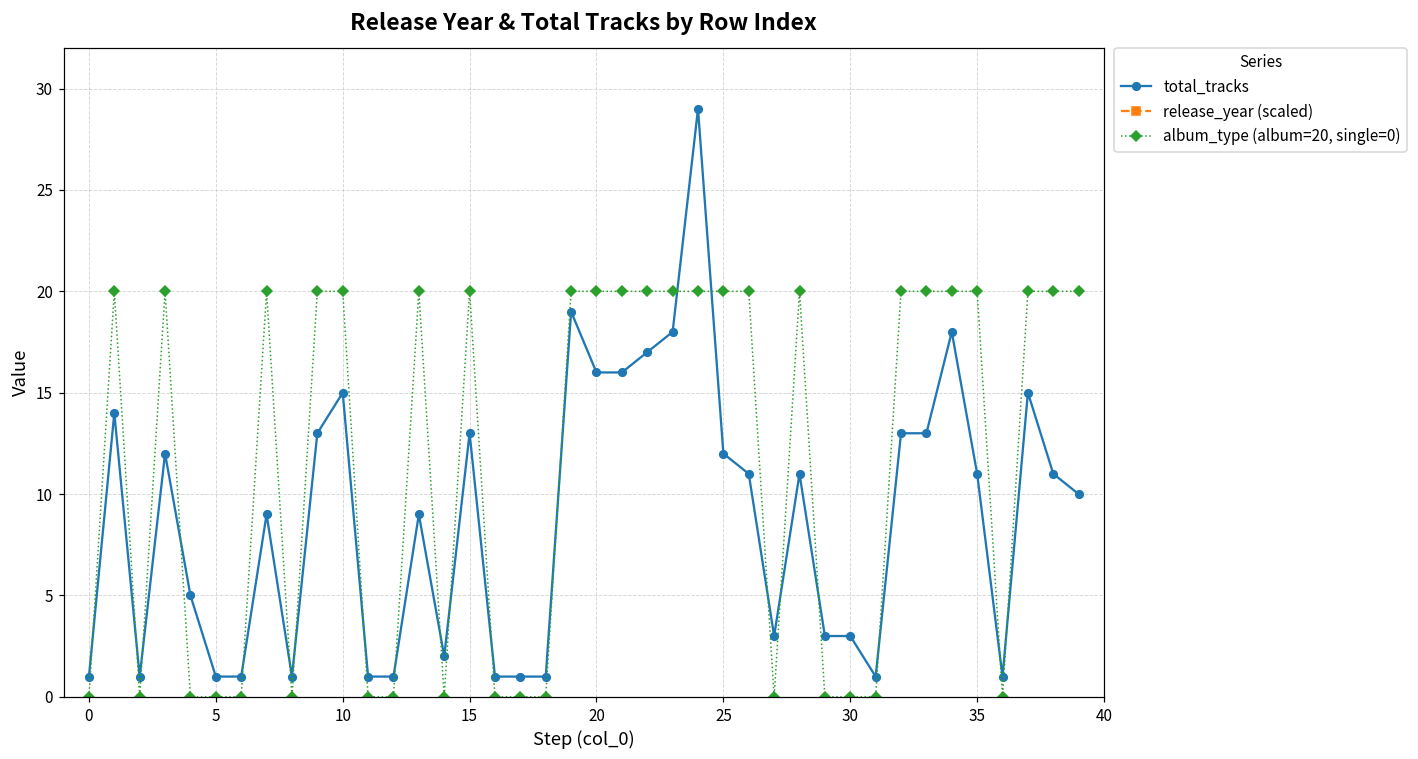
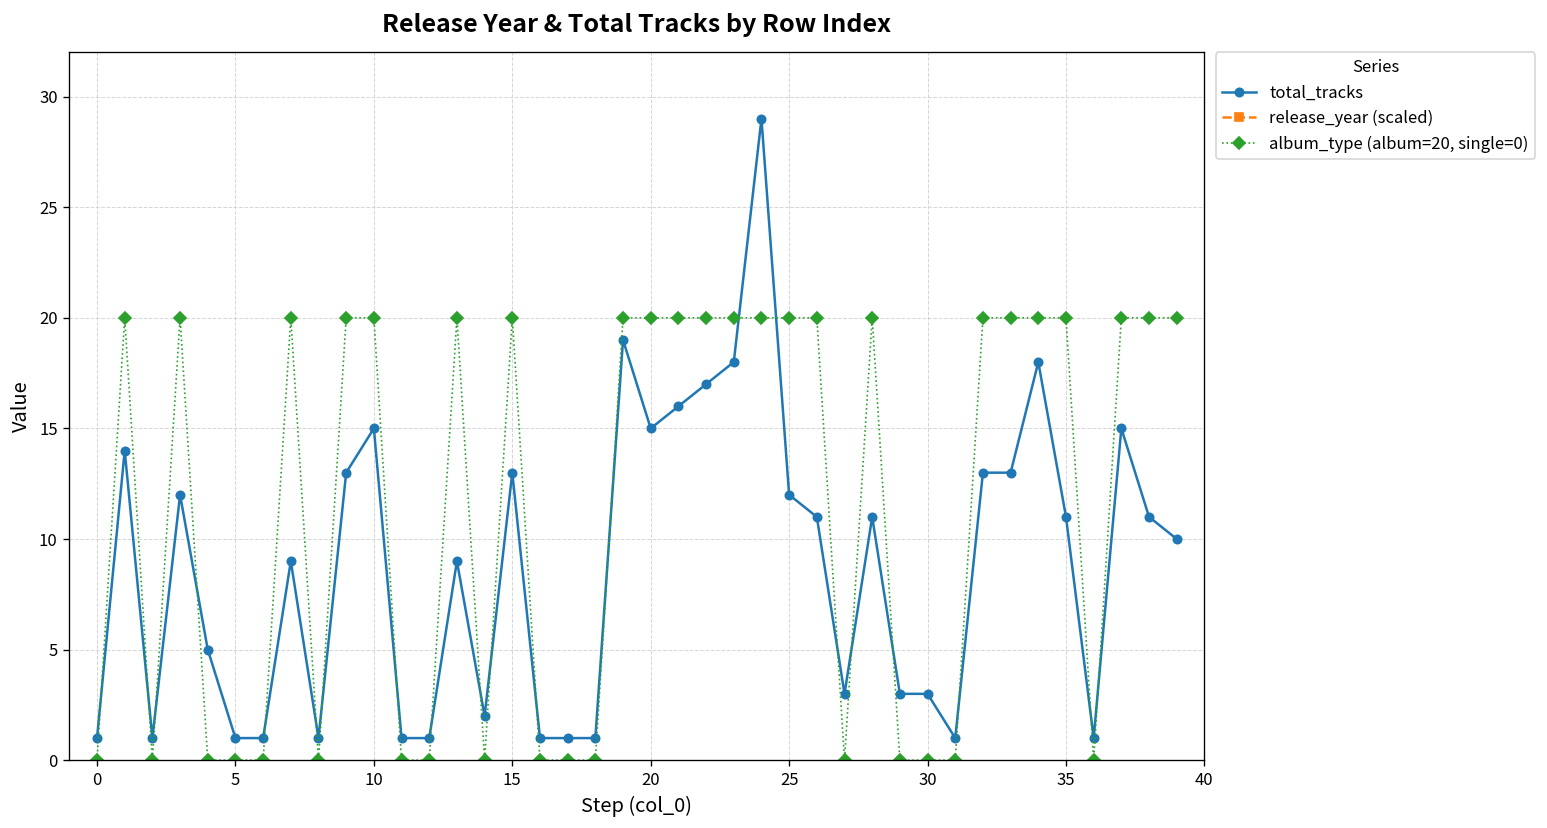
total_tracks, 20: 16 -> 15
